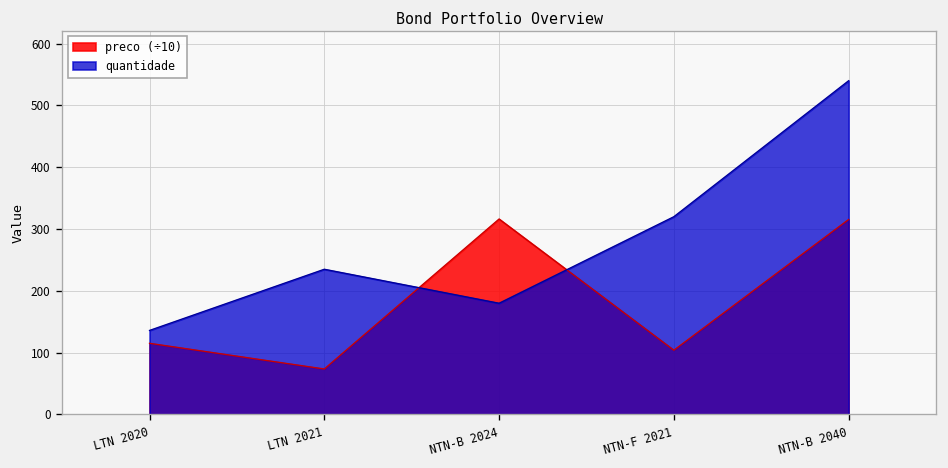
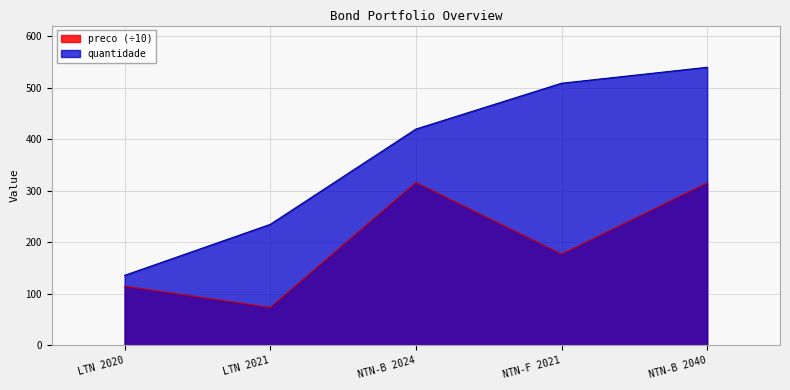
quantidade, NTN-B 2024: 180 -> 420
preco (÷10), NTN-F 2021: 100 -> 180
quantidade, NTN-F 2021: 320 -> 510
